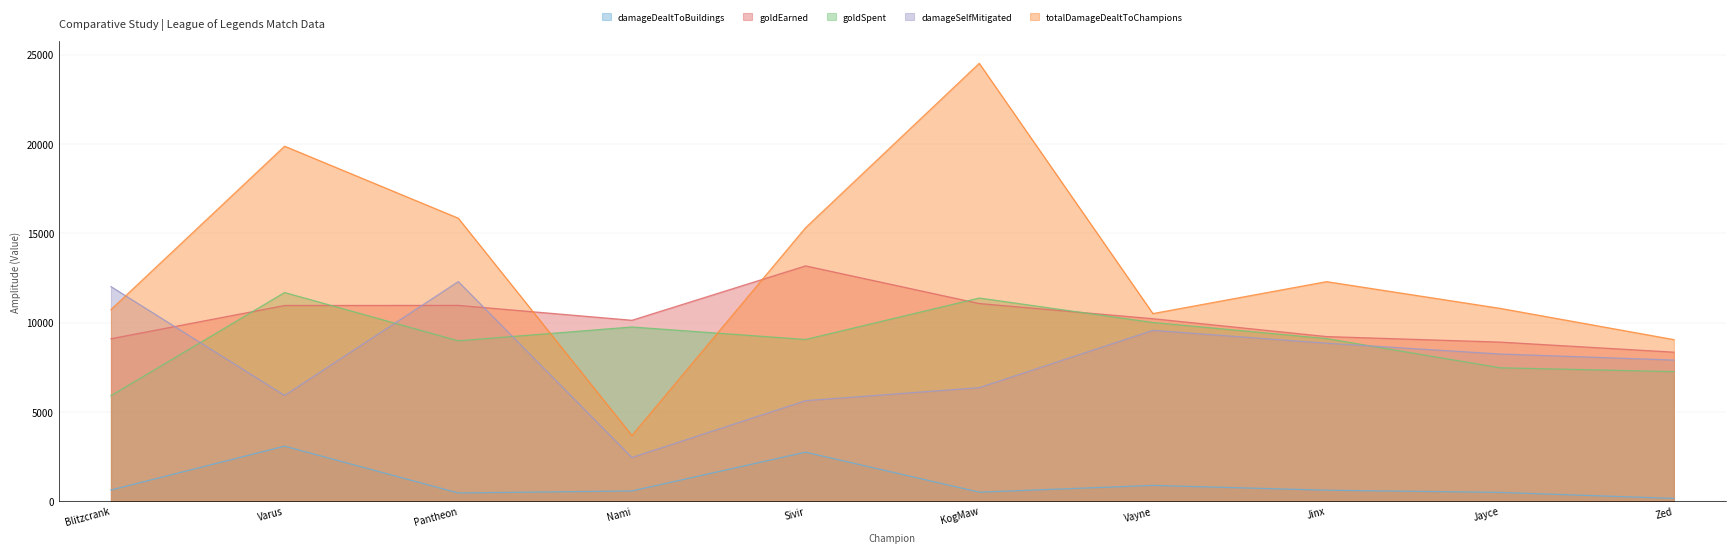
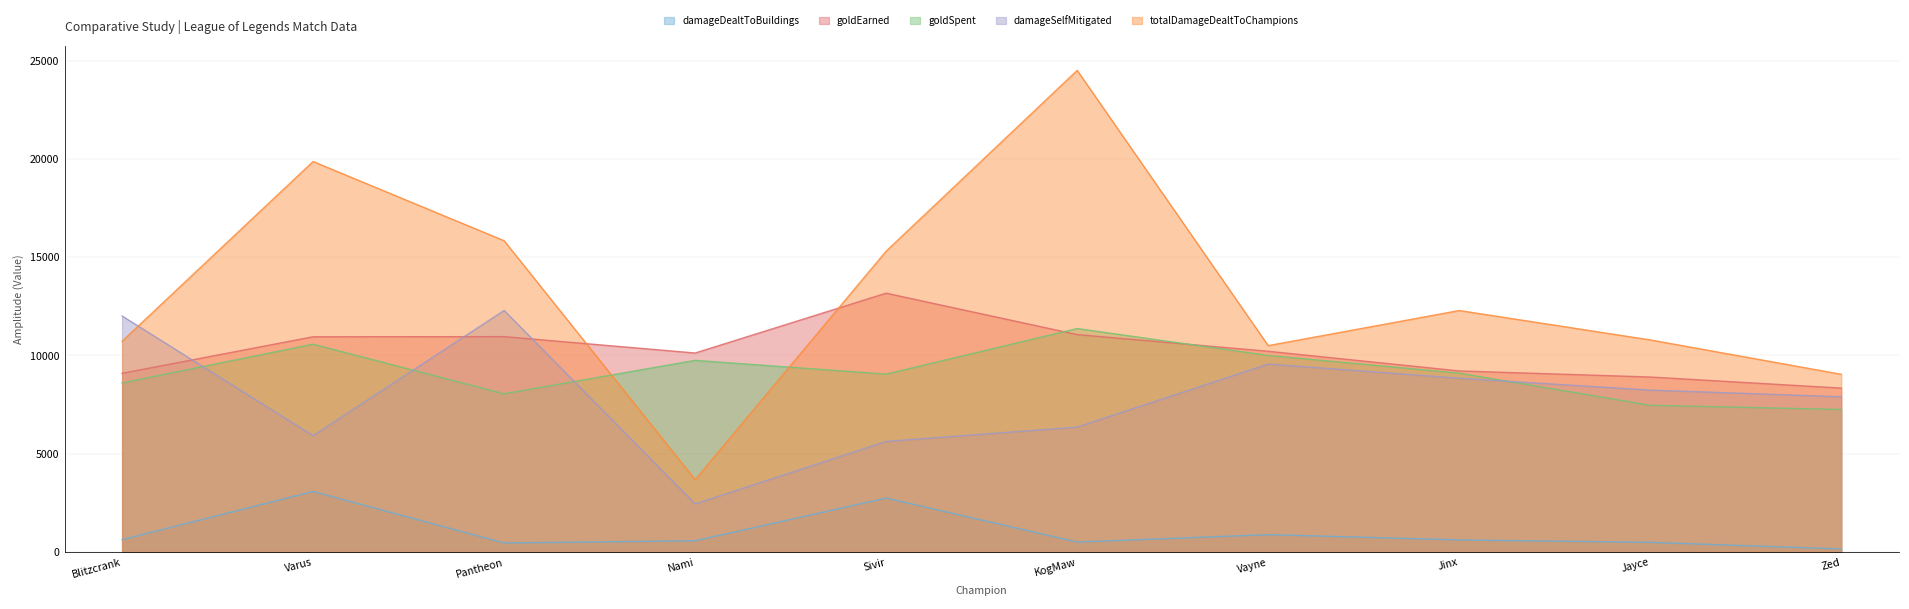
goldSpent, Blitzcrank: 5900 -> 8600
goldSpent, Varus: 11700 -> 10600
goldSpent, Pantheon: 9000 -> 8000
